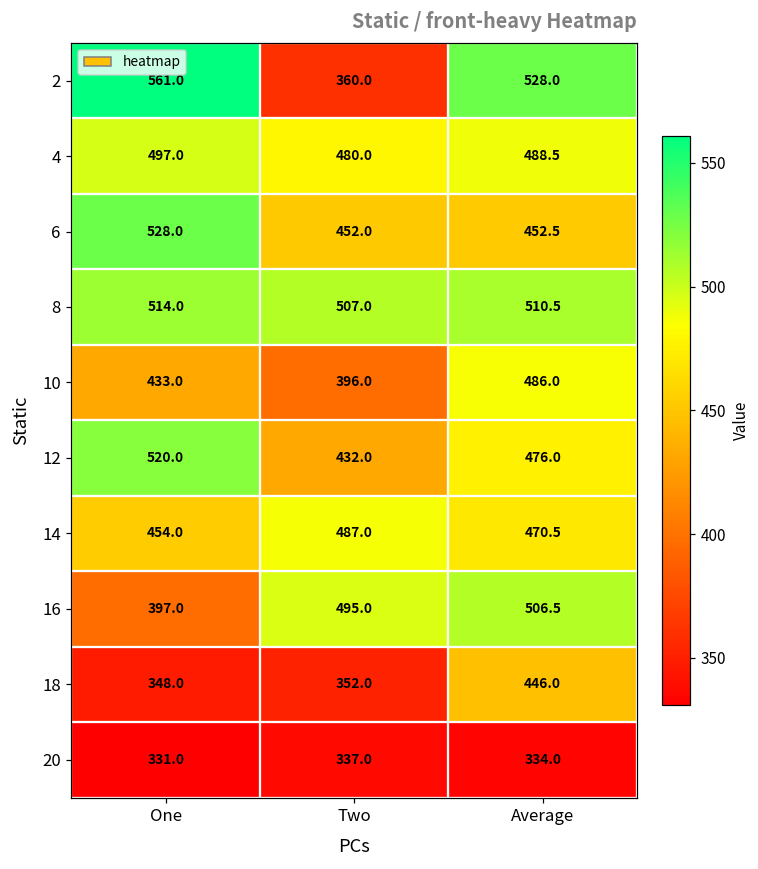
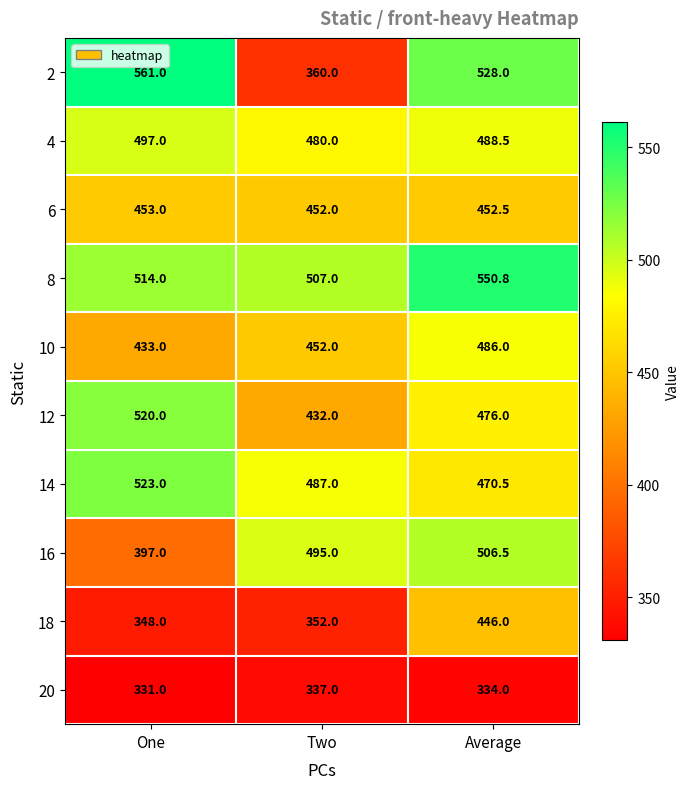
6, One: 528.0 -> 453.0
8, Average: 510.5 -> 550.8
10, Two: 396.0 -> 452.0
14, One: 454.0 -> 523.0
